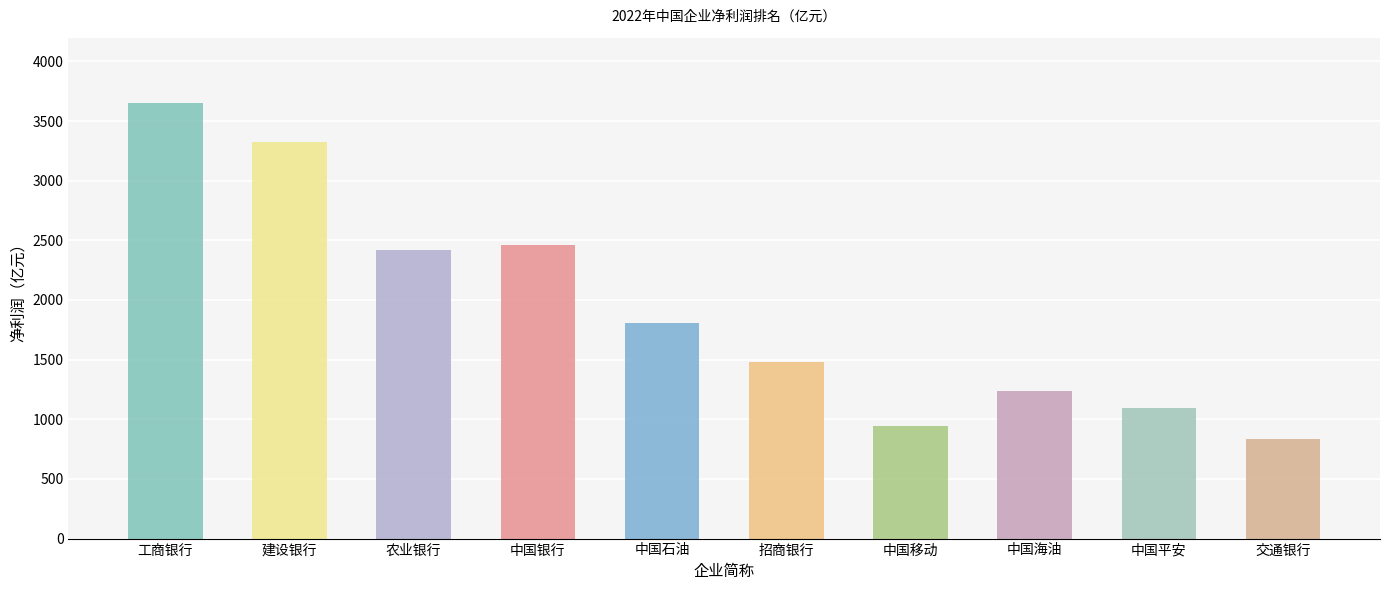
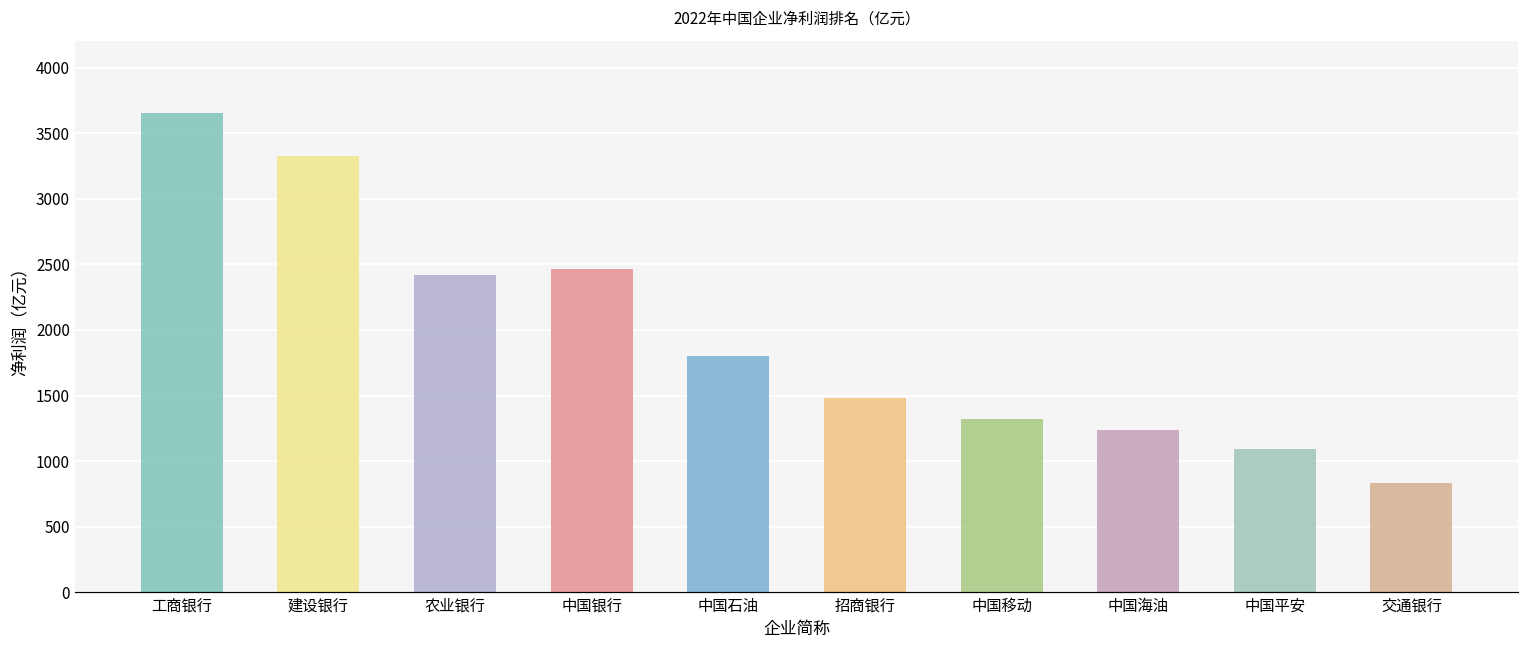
中国移动: 940 -> 1320
